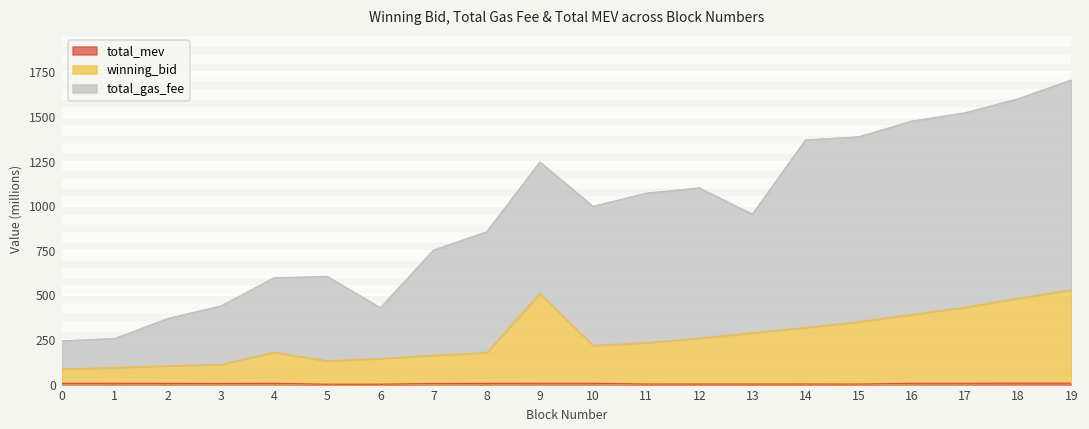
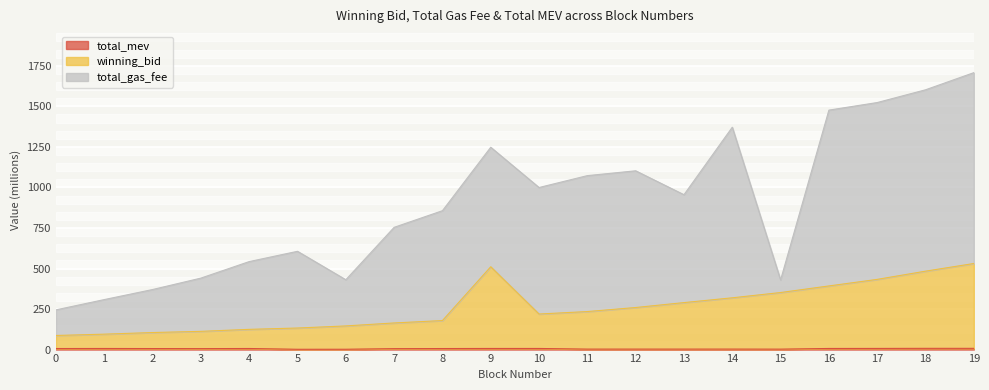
total_gas_fee, 1: 160 -> 210
winning_bid, 4: 170 -> 120
total_gas_fee, 15: 1040 -> 80
